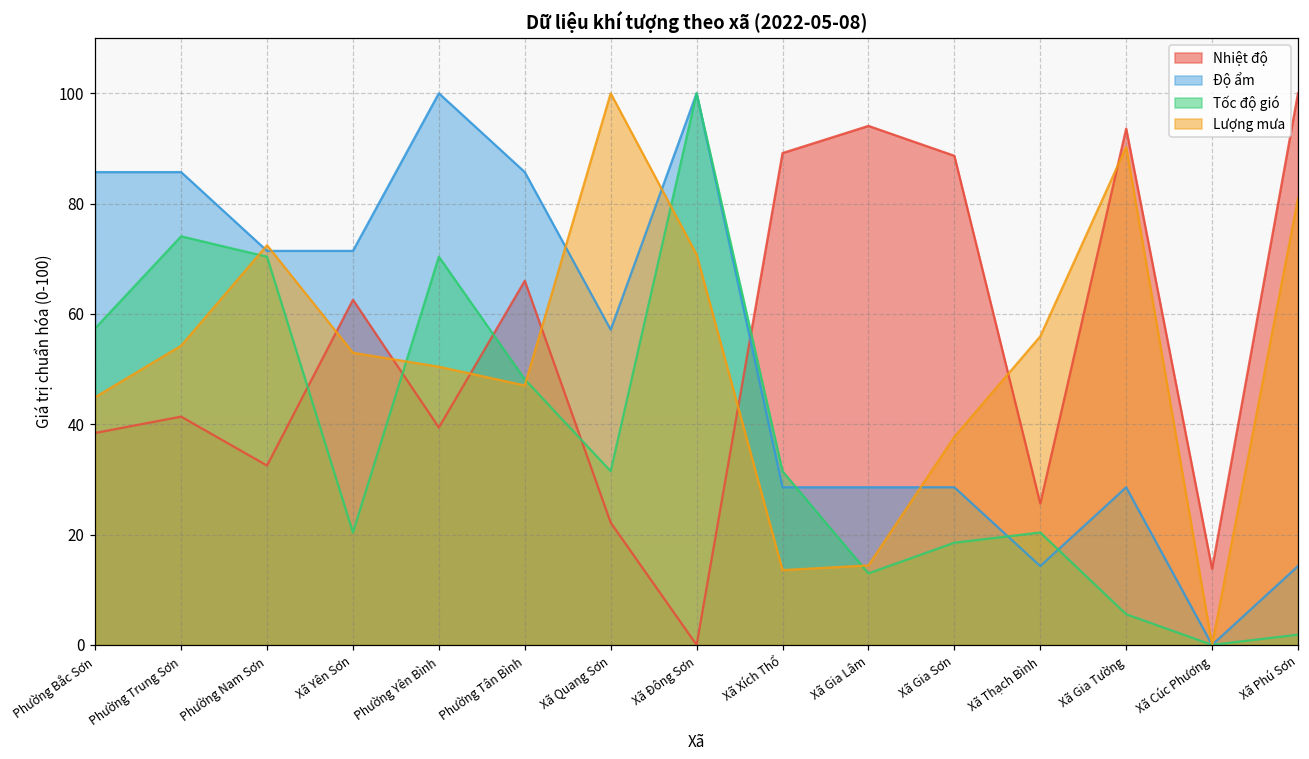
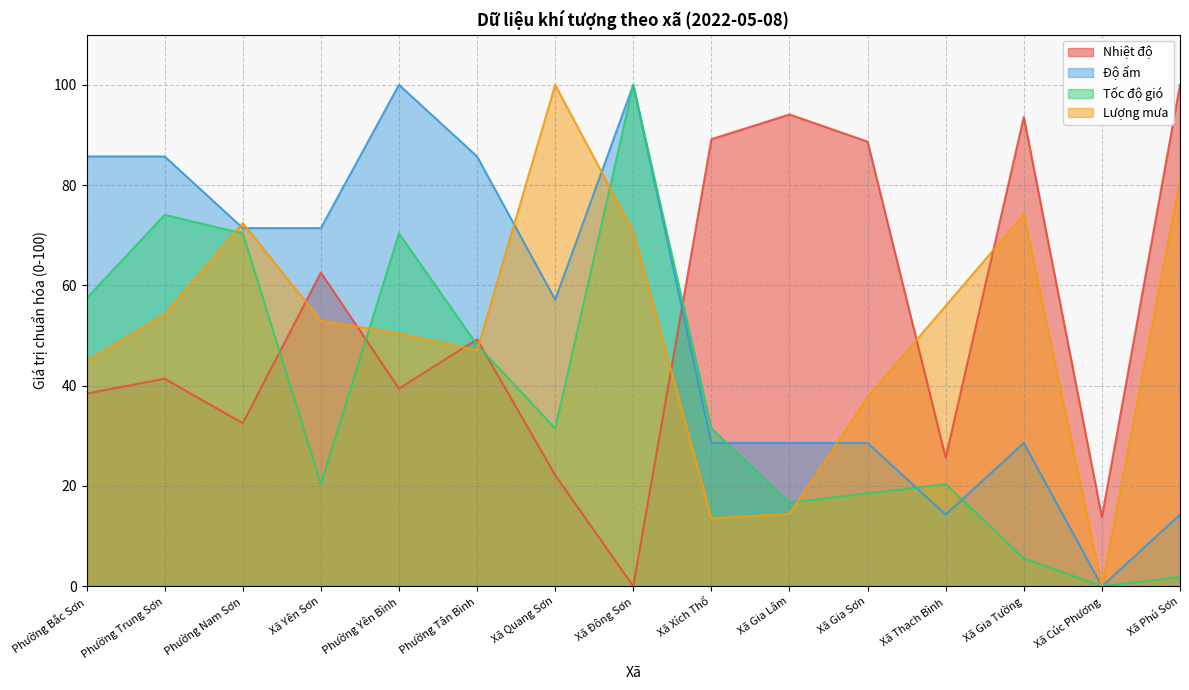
Nhiệt độ, Phường Tân Bình: 66 -> 49
Tốc độ gió, Xã Gia Lâm: 13 -> 17
Lượng mưa, Xã Gia Tường: 90 -> 74
